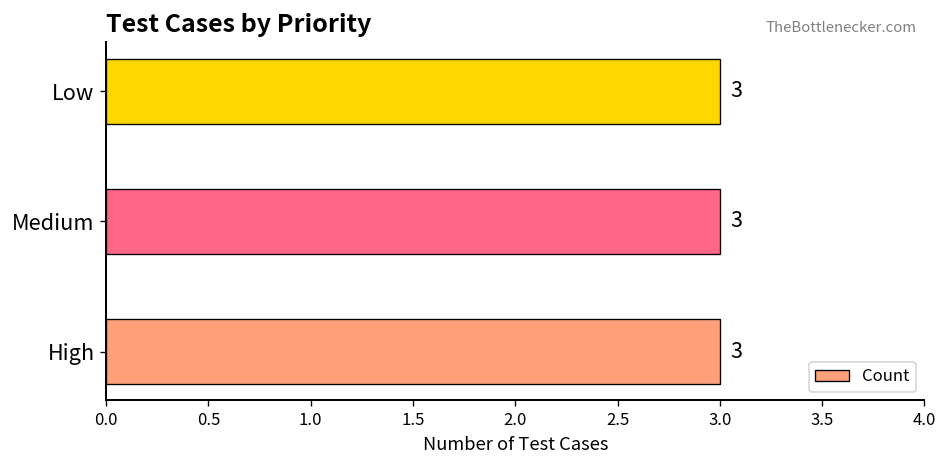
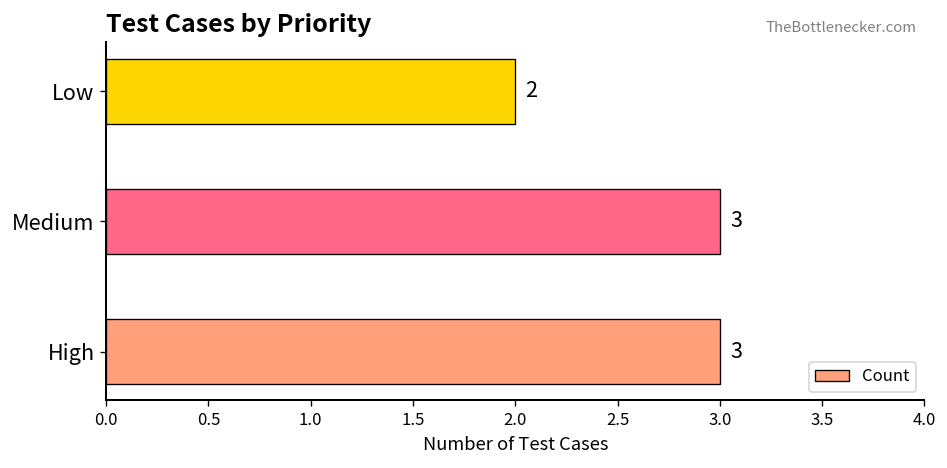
Low: 3 -> 2
